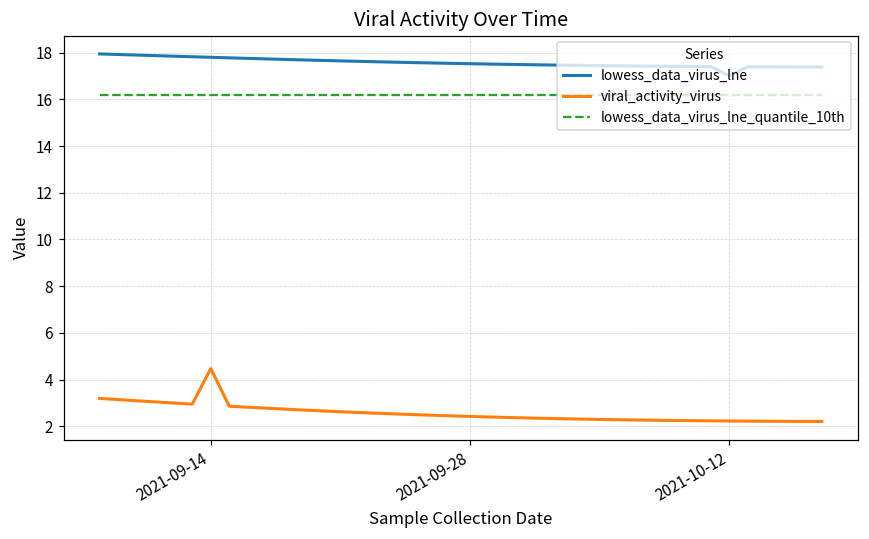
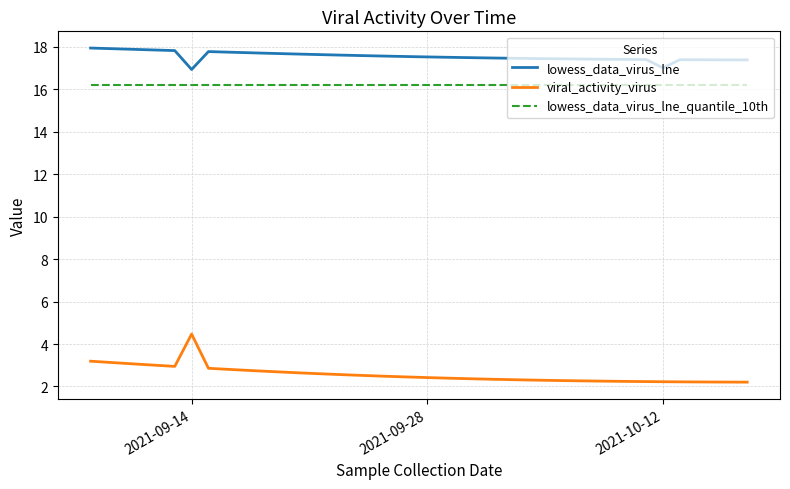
lowess_data_virus_lne, 2021-09-14: 17.8 -> 16.9
